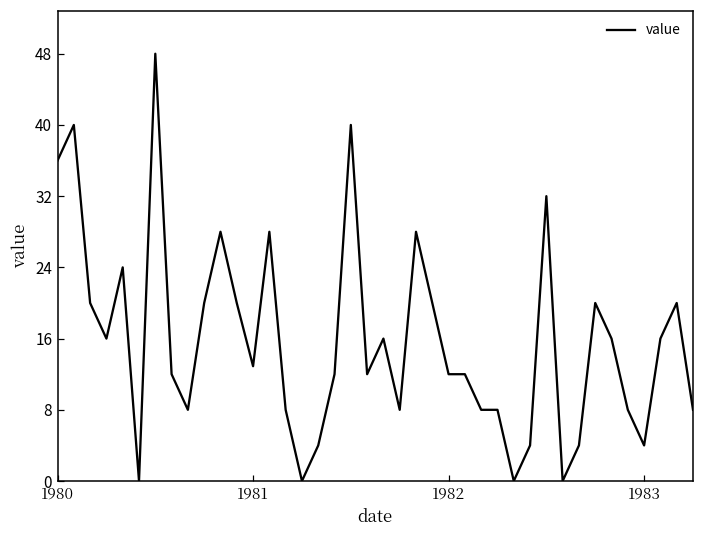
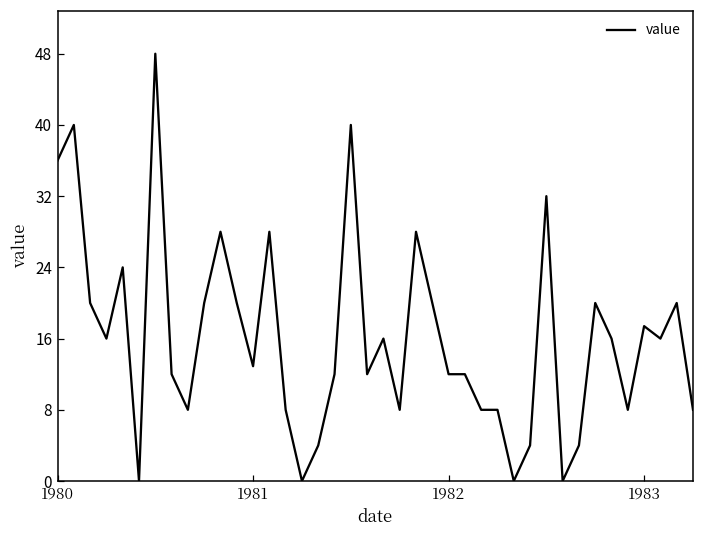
1983: 4 -> 17
